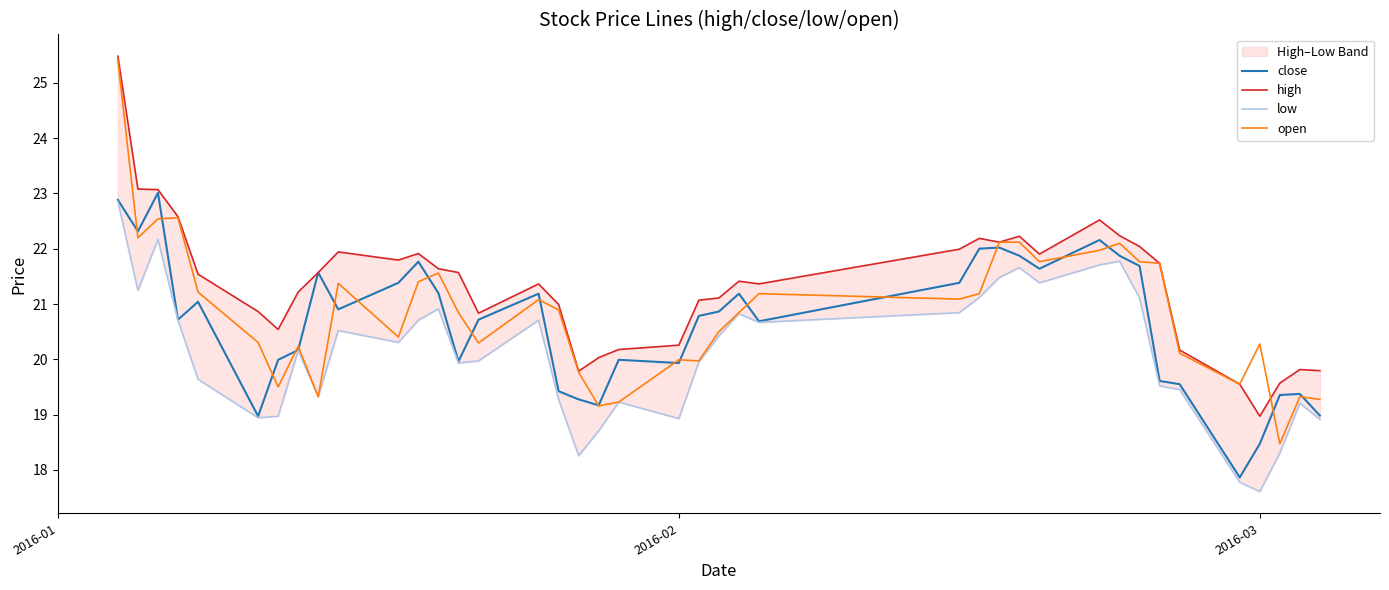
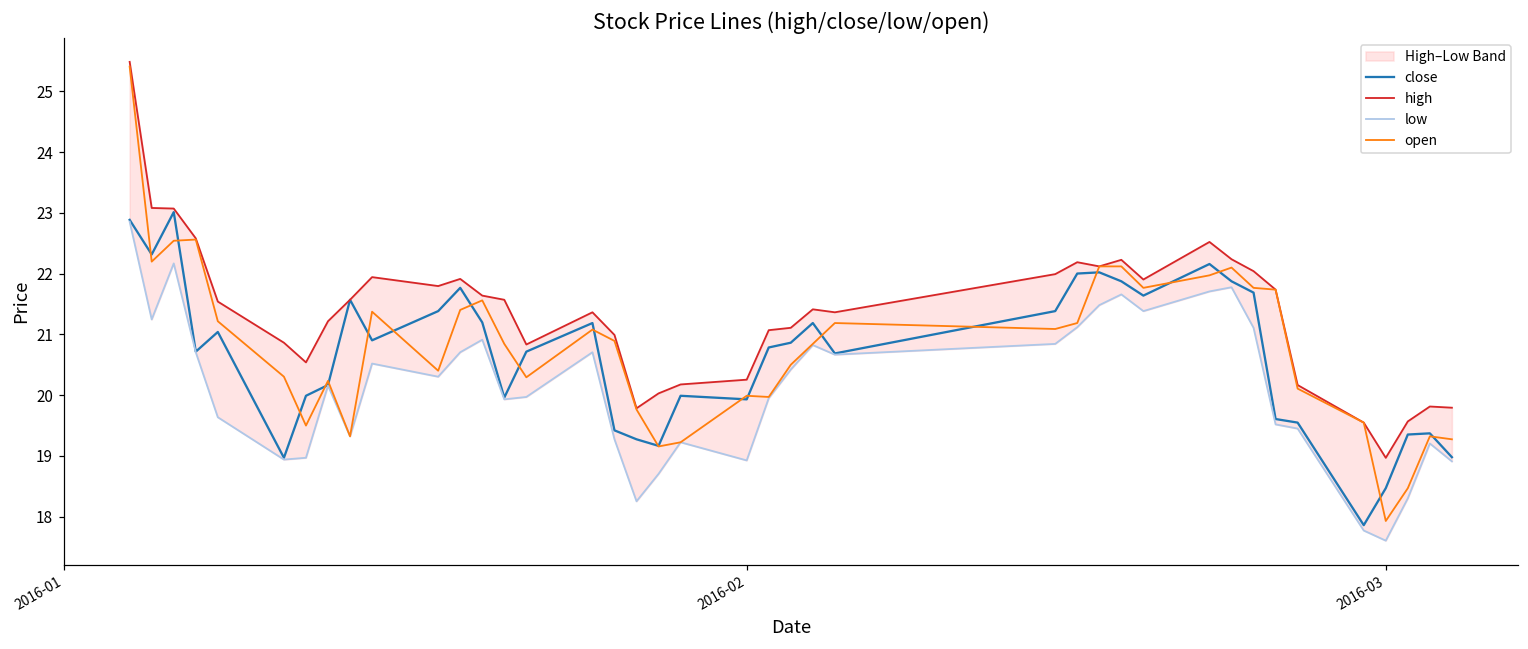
open, 2016-03: 20.3 -> 17.9
